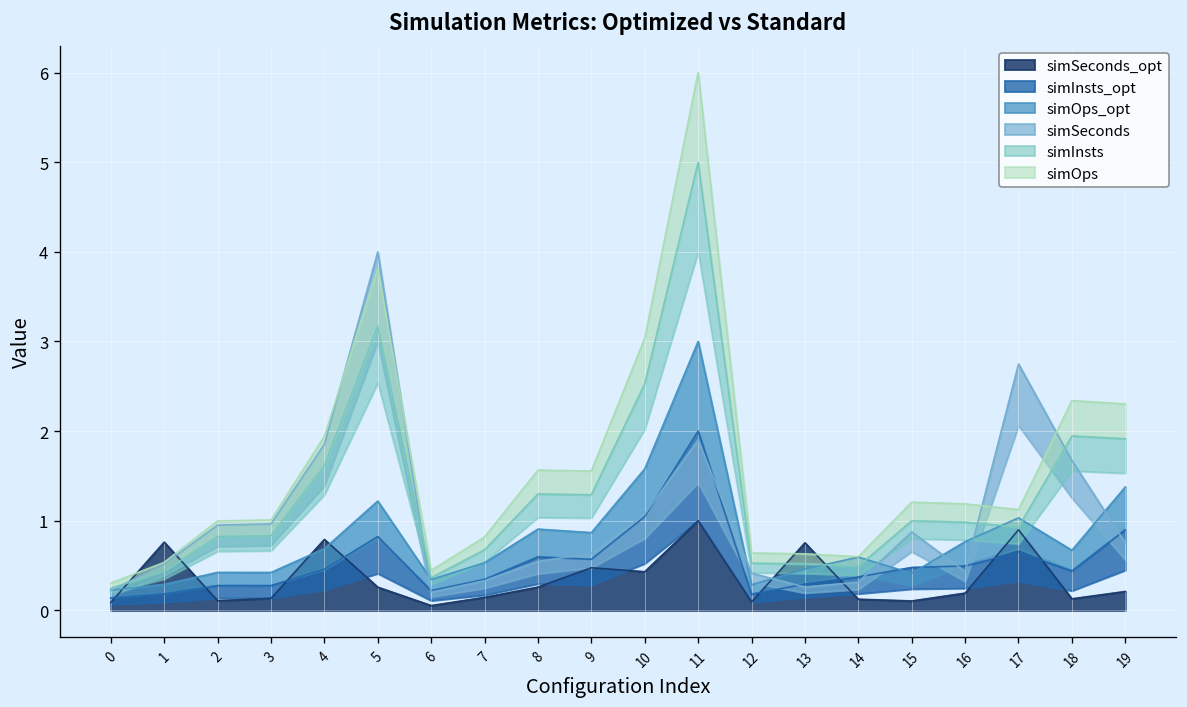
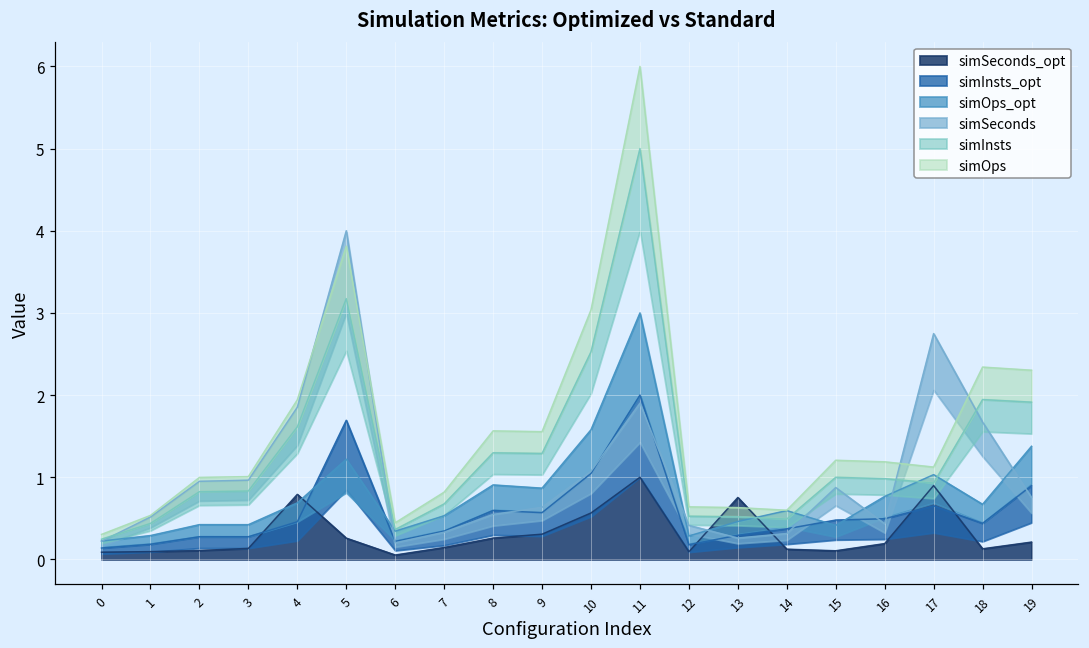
simSeconds_opt, 1: 0.8 -> 0.1
simInsts_opt, 5: 0.8 -> 1.7
simSeconds_opt, 9: 0.5 -> 0.3
simSeconds_opt, 10: 0.4 -> 0.6
